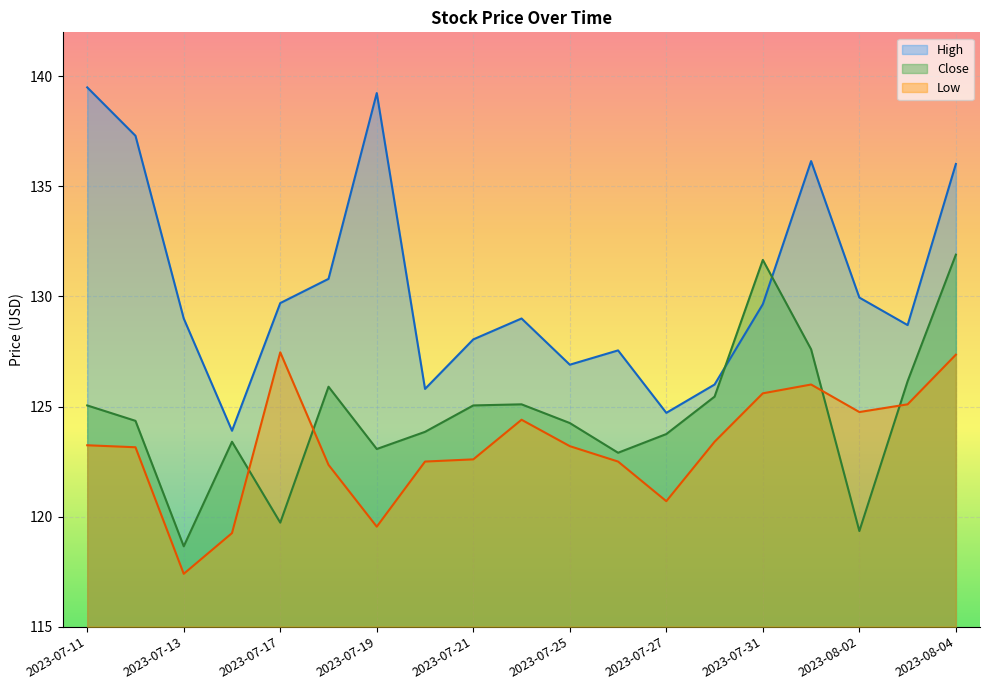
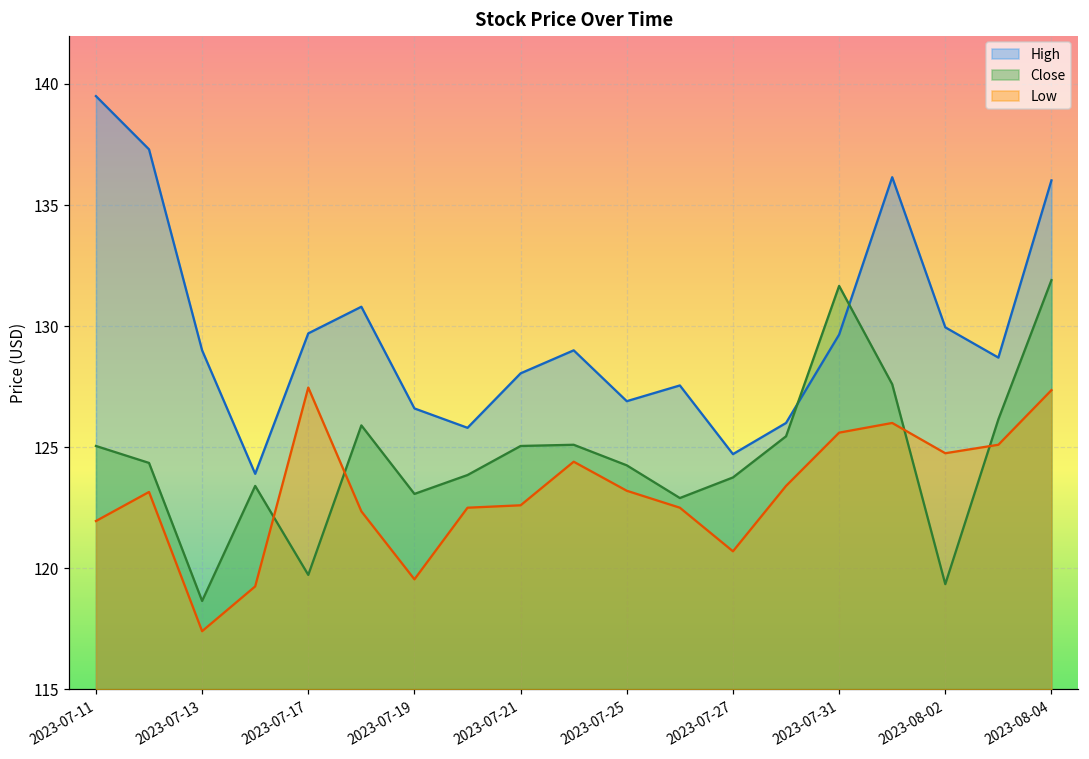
Low, 2023-07-11: 123.2 -> 121.9
High, 2023-07-19: 139.2 -> 126.6
